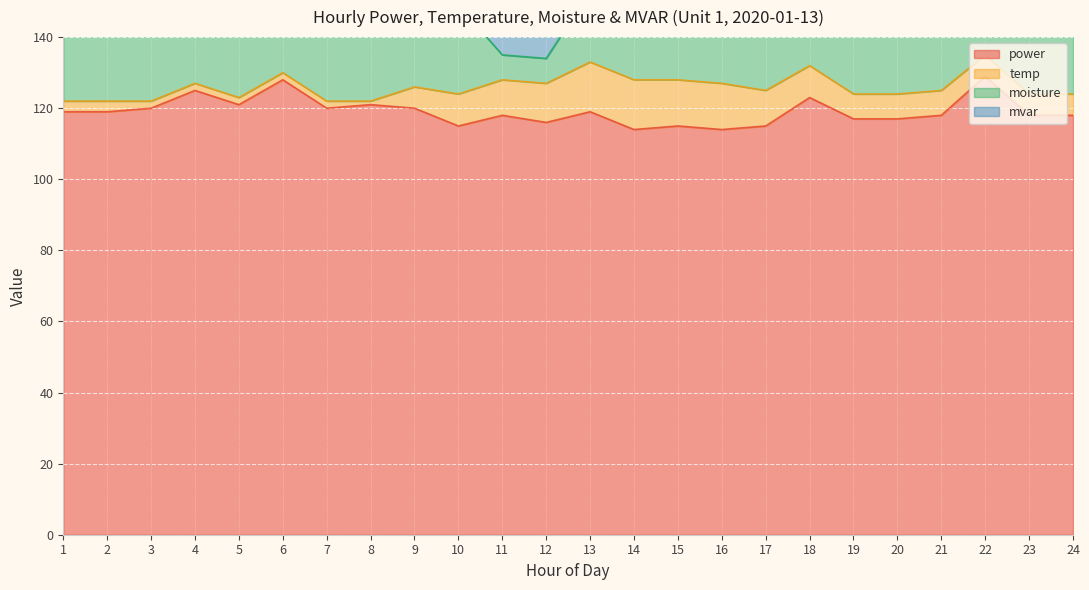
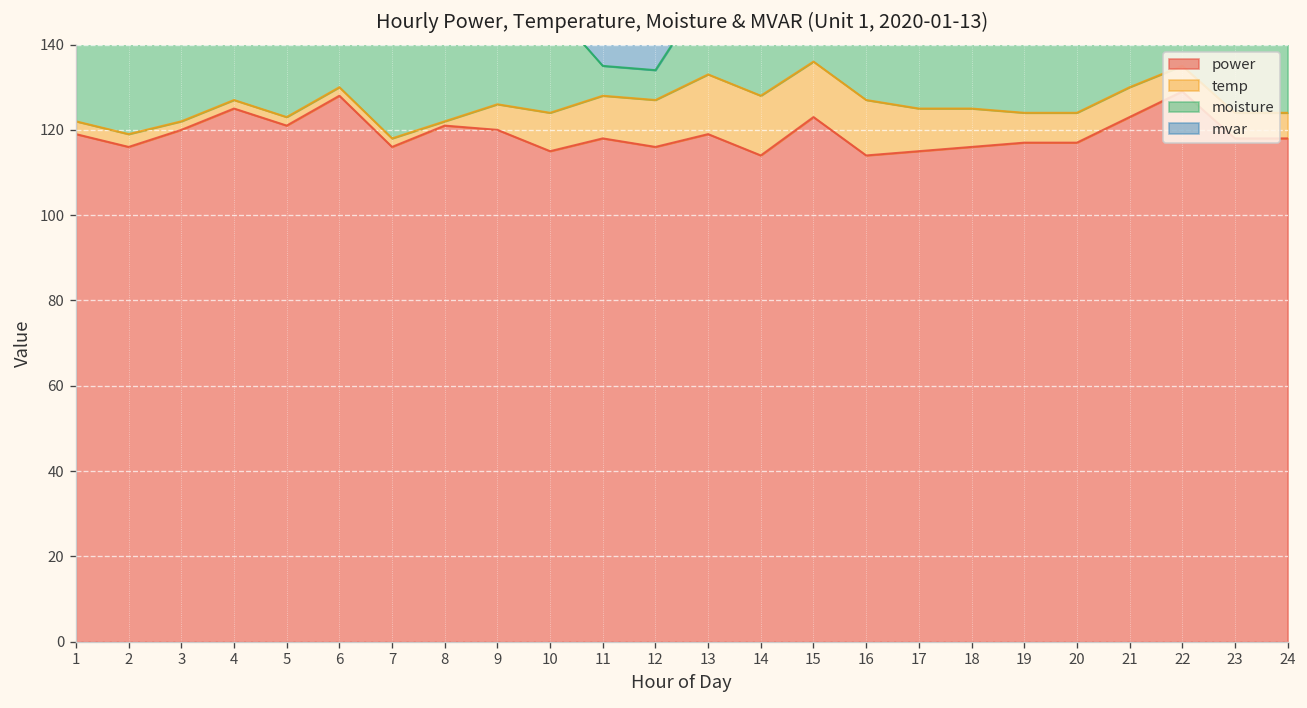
power, 2: 119 -> 116
power, 7: 120 -> 116
power, 15: 115 -> 123
power, 18: 123 -> 116
power, 21: 118 -> 123
